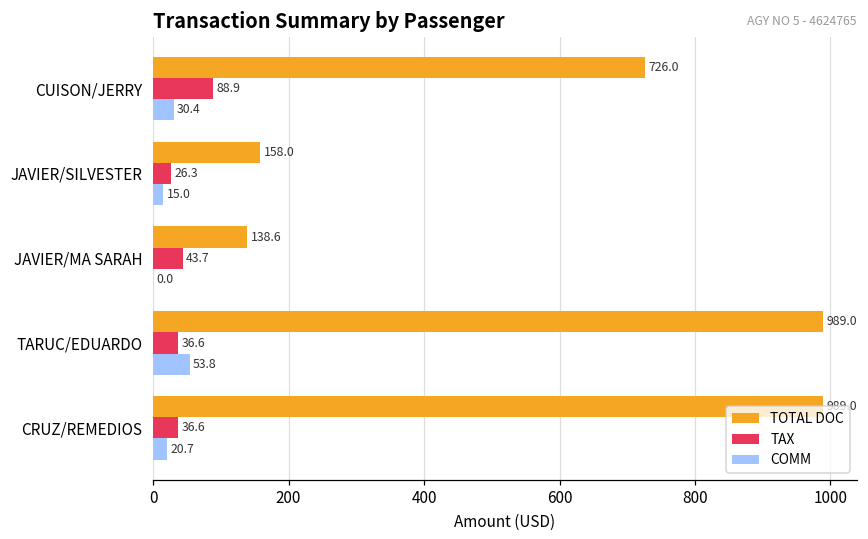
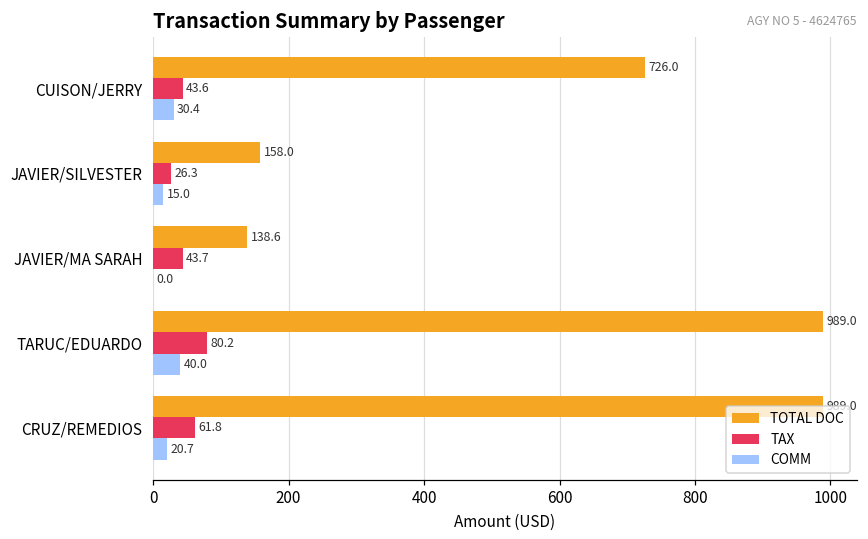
TAX, CUISON/JERRY: 88.9 -> 43.6
TAX, TARUC/EDUARDO: 36.6 -> 80.2
COMM, TARUC/EDUARDO: 53.8 -> 40.0
TAX, CRUZ/REMEDIOS: 36.6 -> 61.8
